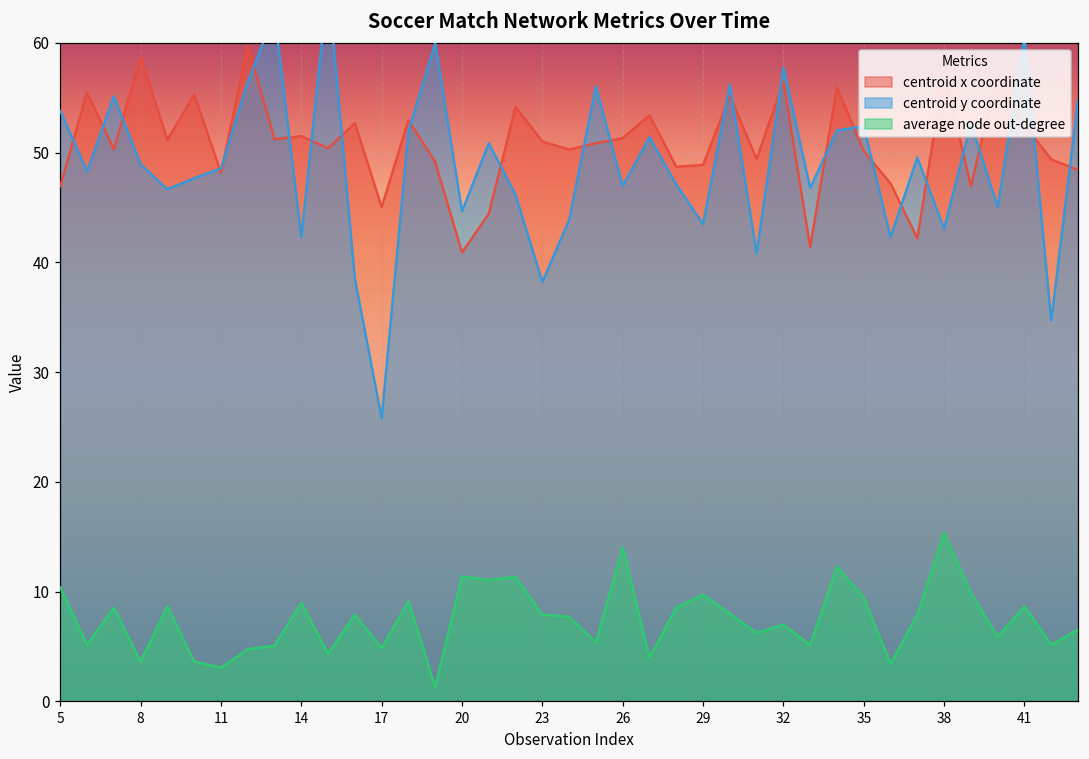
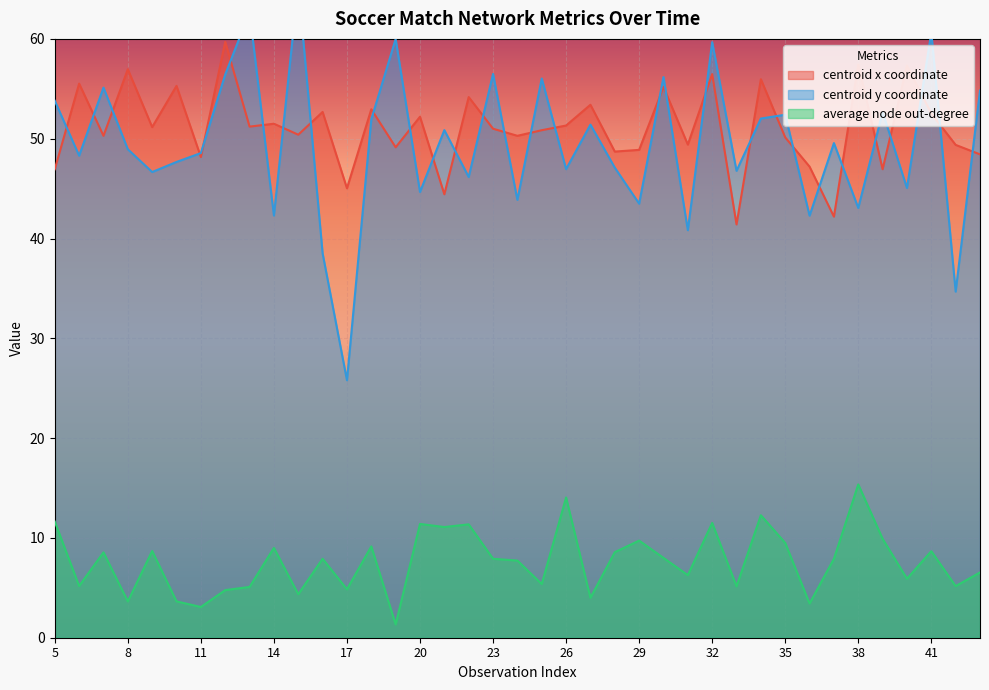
average node out-degree, 5: 10 -> 12
centroid x coordinate, 8: 59 -> 57
centroid x coordinate, 20: 41 -> 52
centroid y coordinate, 23: 38 -> 56
centroid y coordinate, 32: 58 -> 60
average node out-degree, 32: 7 -> 12
